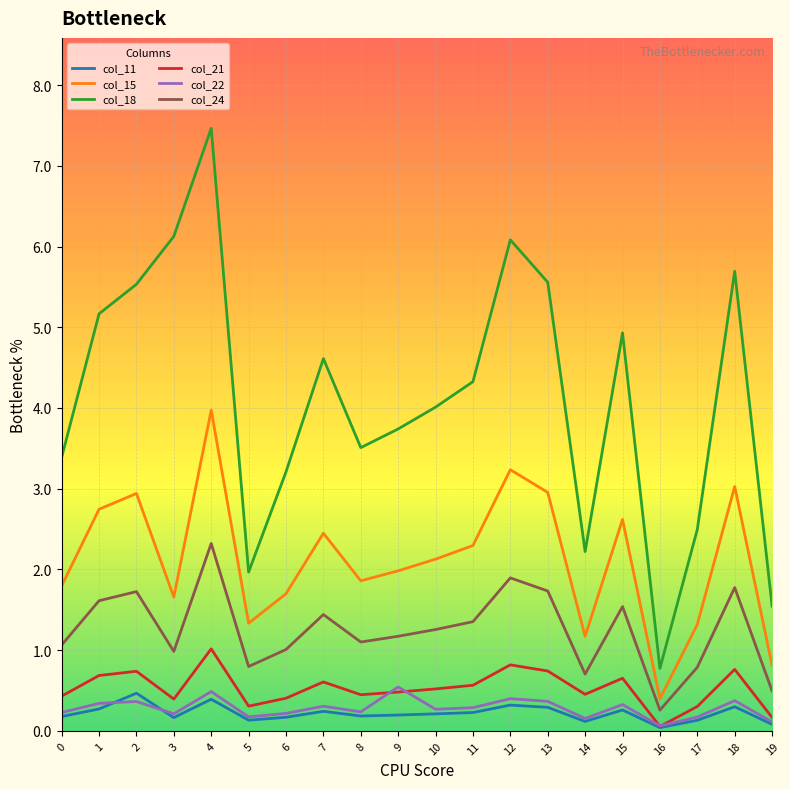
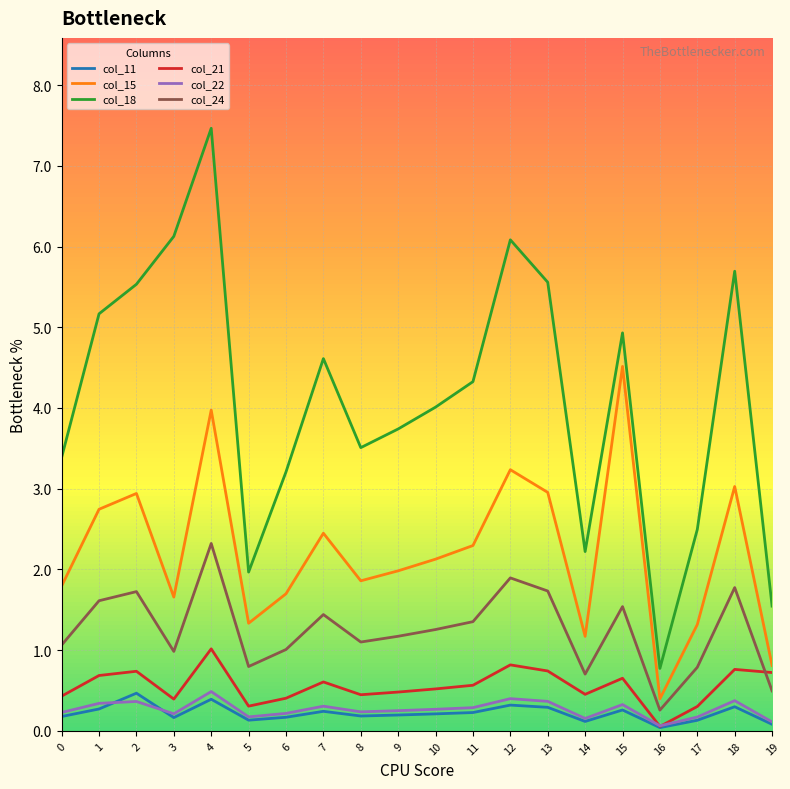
col_22, 9: 0.5 -> 0.3
col_15, 15: 2.6 -> 4.5
col_21, 19: 0.2 -> 0.7
